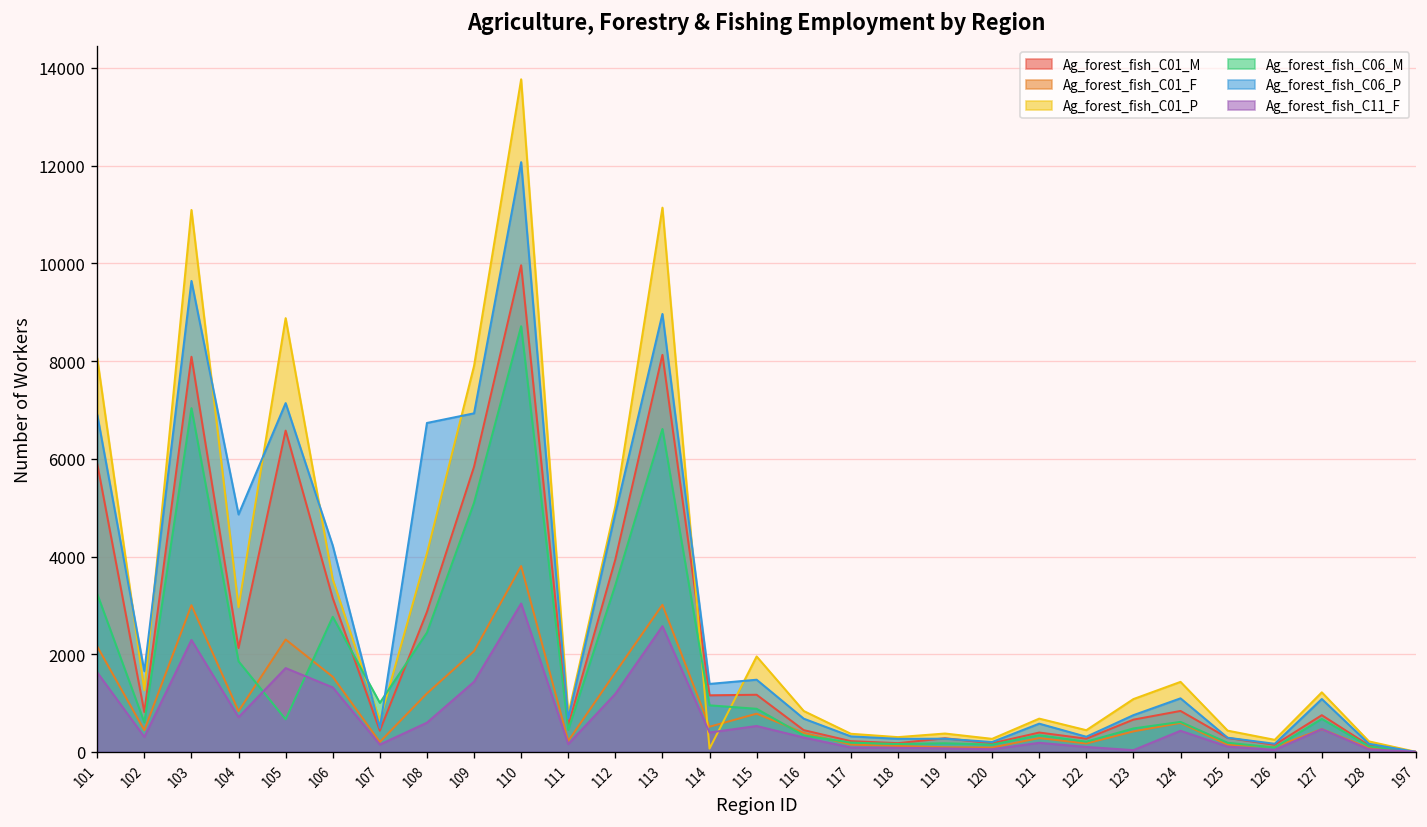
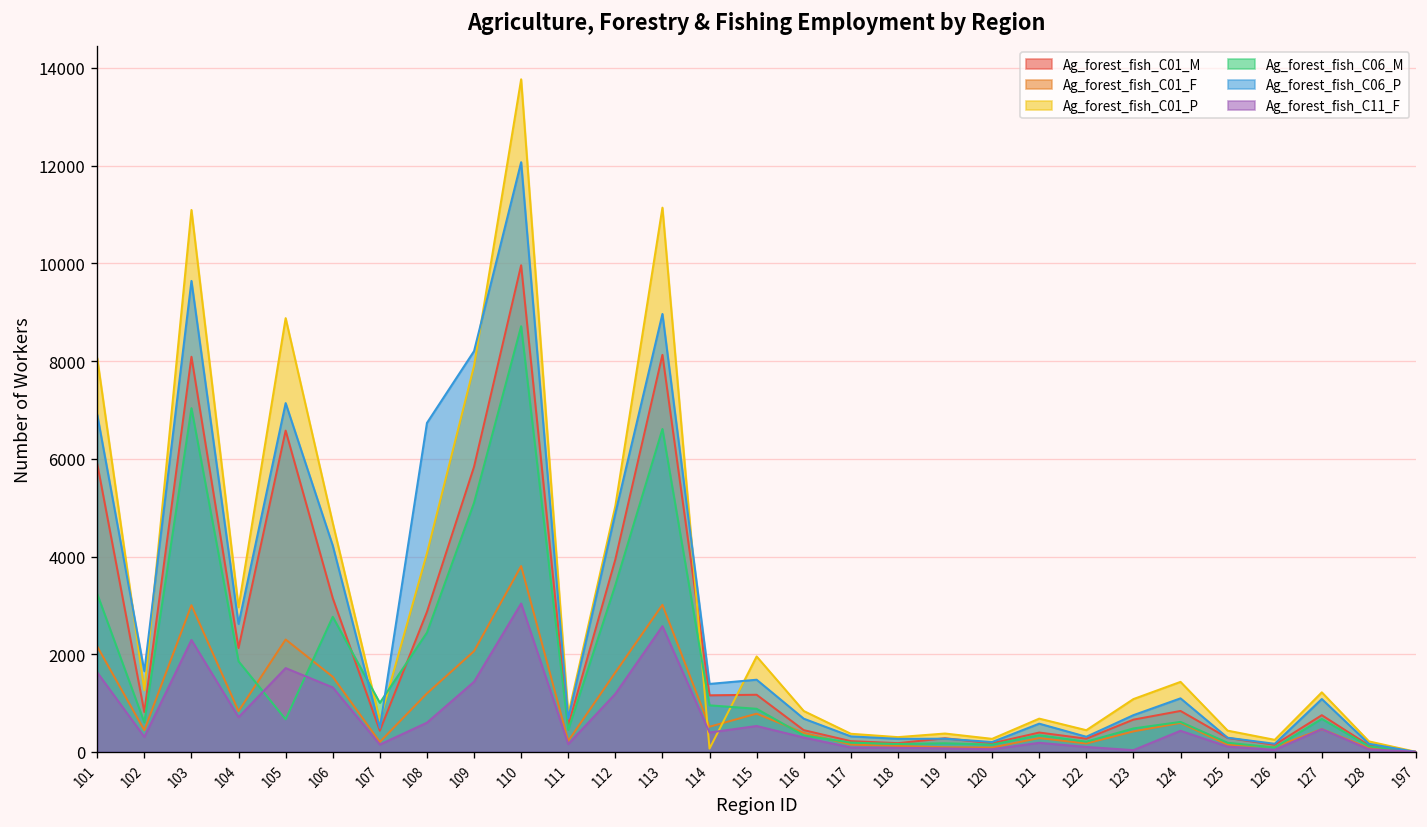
Ag_forest_fish_C06_P, 104: 4900 -> 2600
Ag_forest_fish_C01_P, 106: 3500 -> 4700
Ag_forest_fish_C06_P, 109: 6900 -> 8200
